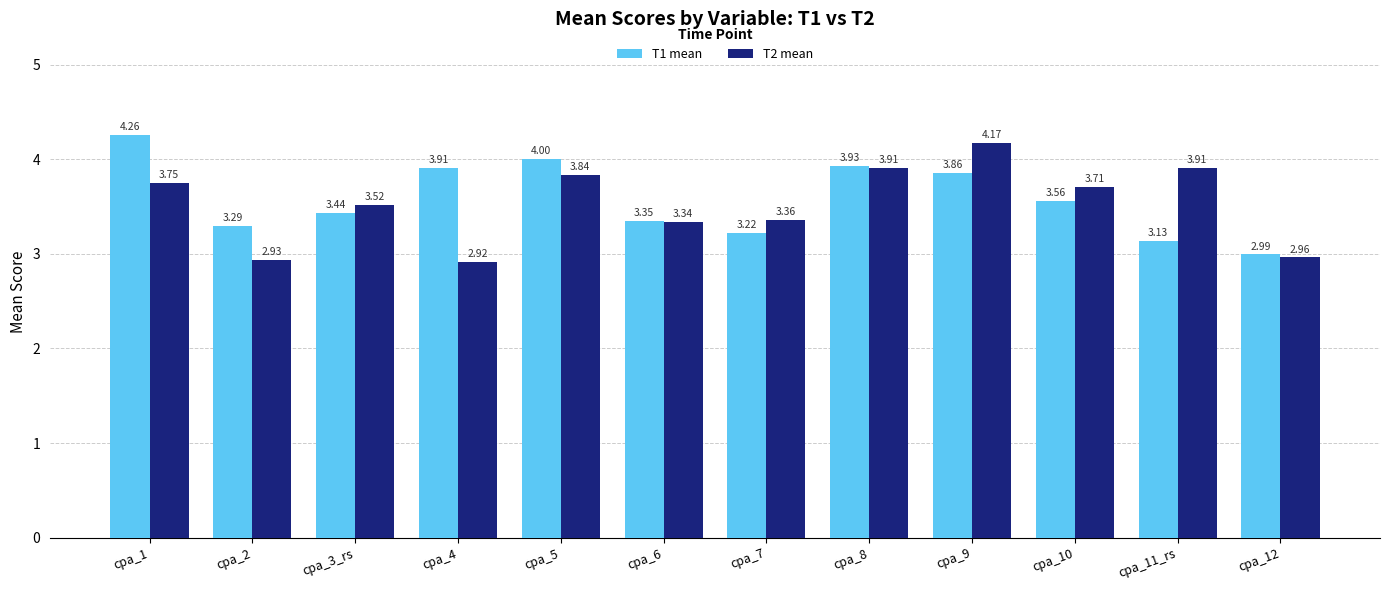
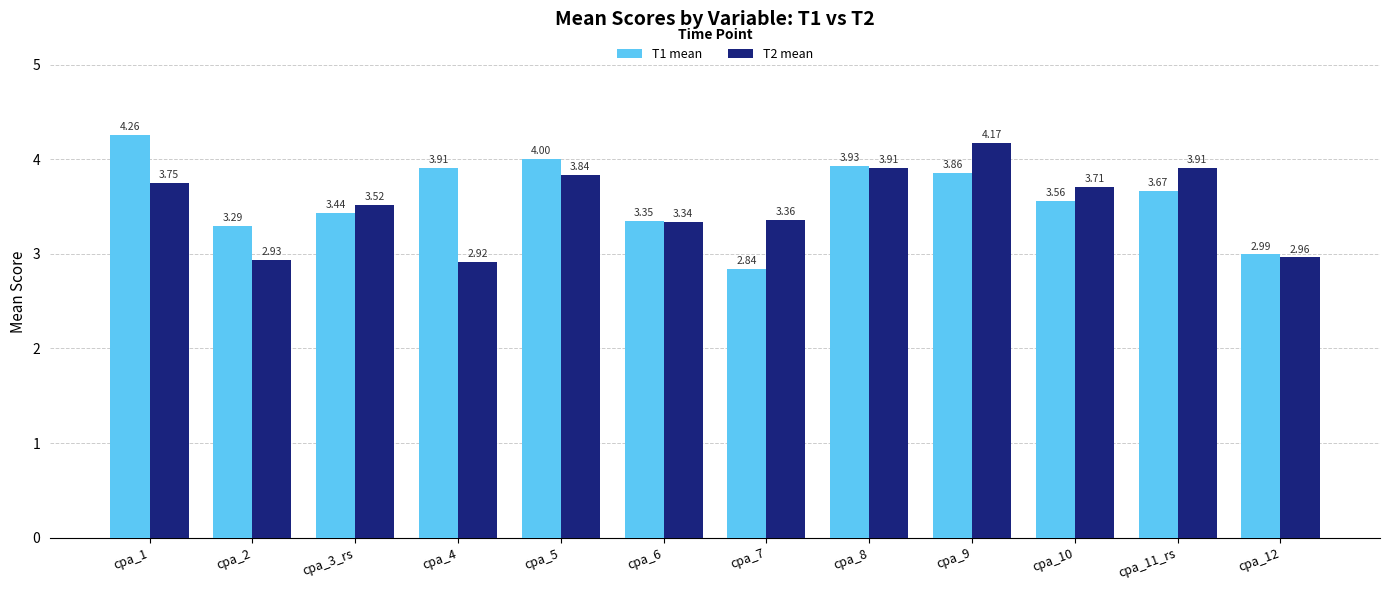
T1 mean, cpa_7: 3.22 -> 2.84
T1 mean, cpa_11_rs: 3.13 -> 3.67
